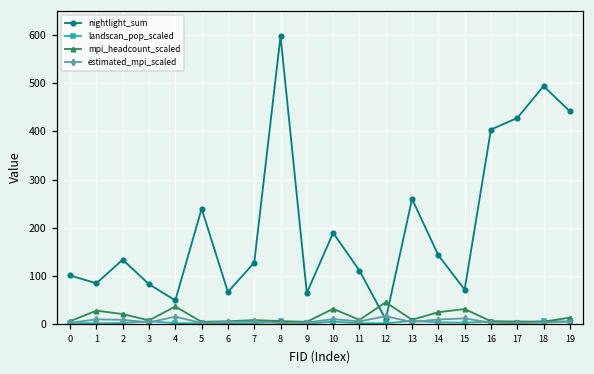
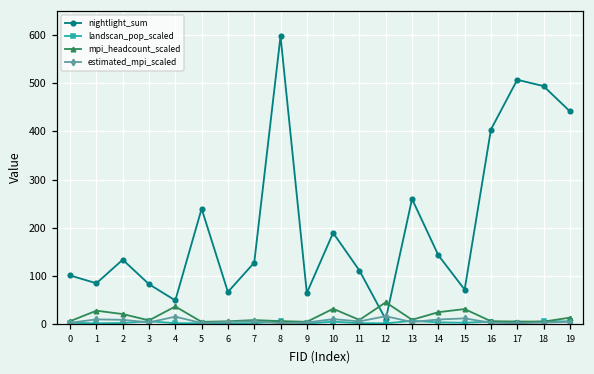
nightlight_sum, 17: 430 -> 510
